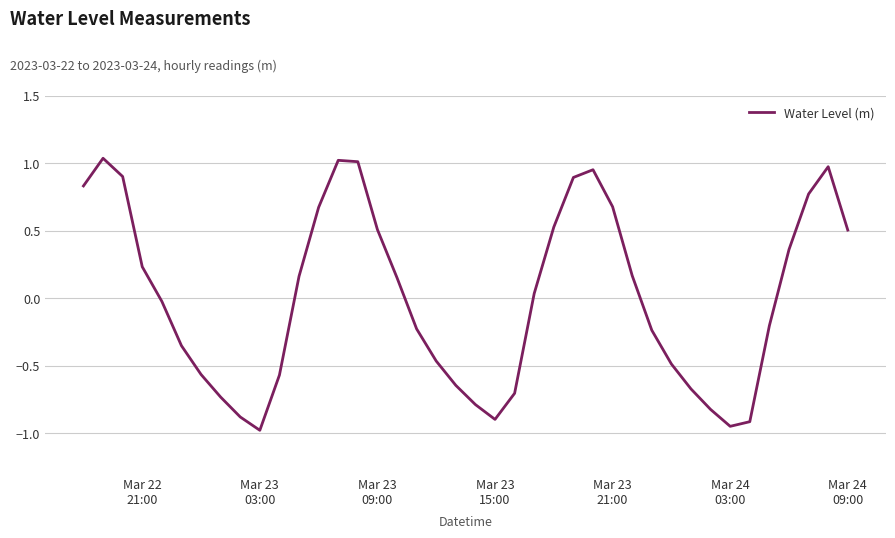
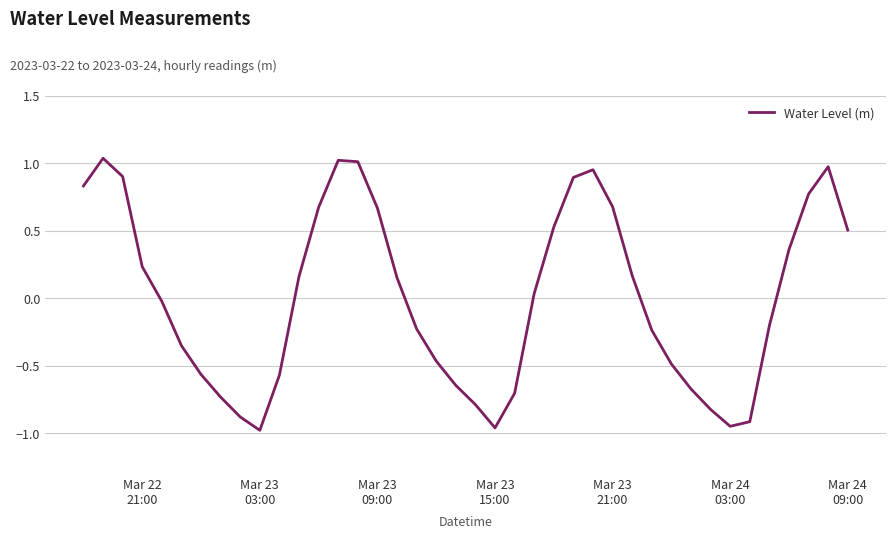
Mar 23 09:00: 0.51 -> 0.67
Mar 23 15:00: -0.90 -> -0.96
